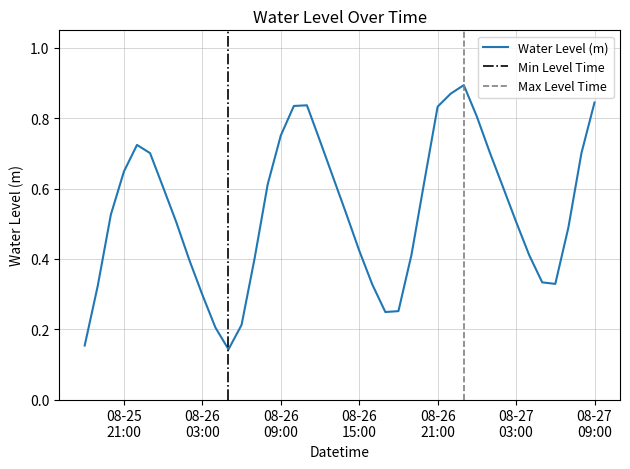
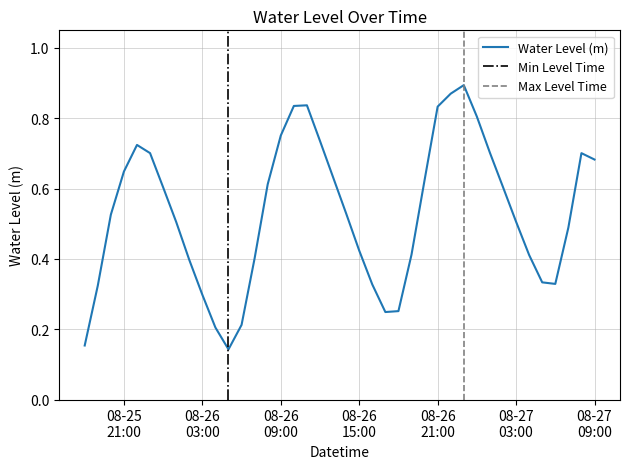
08-27 09:00: 0.84 -> 0.68
